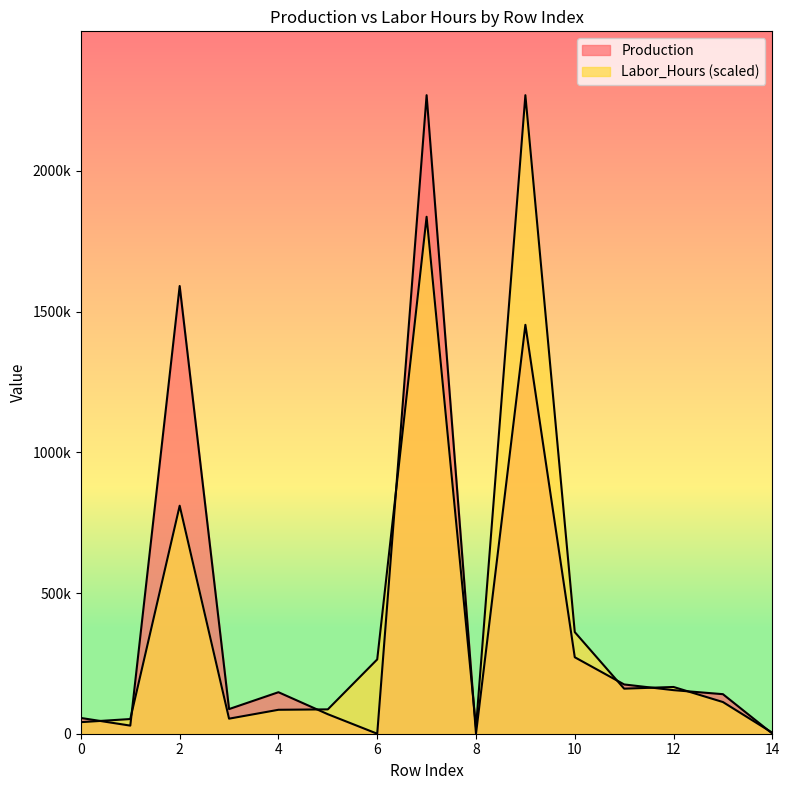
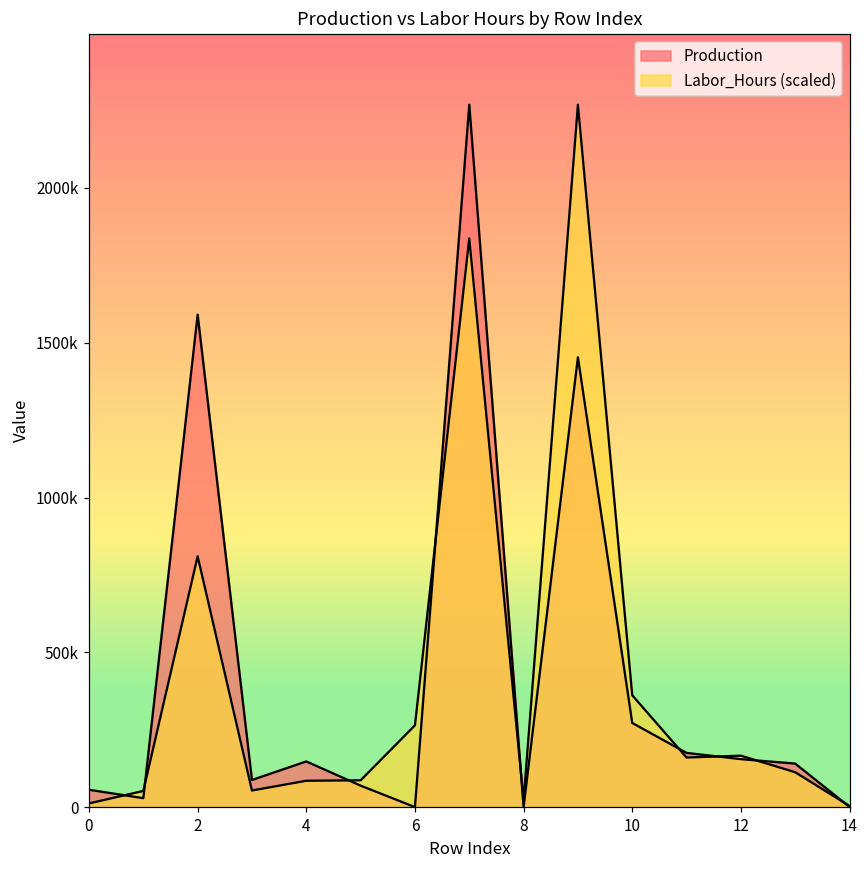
Labor_Hours (scaled), 0: 40000 -> 10000
